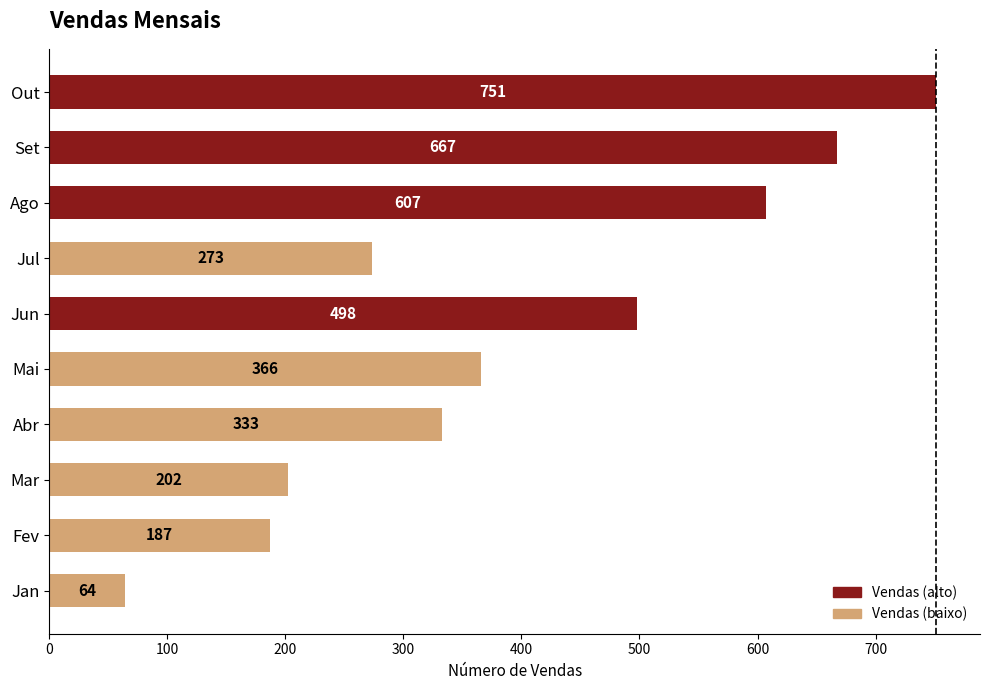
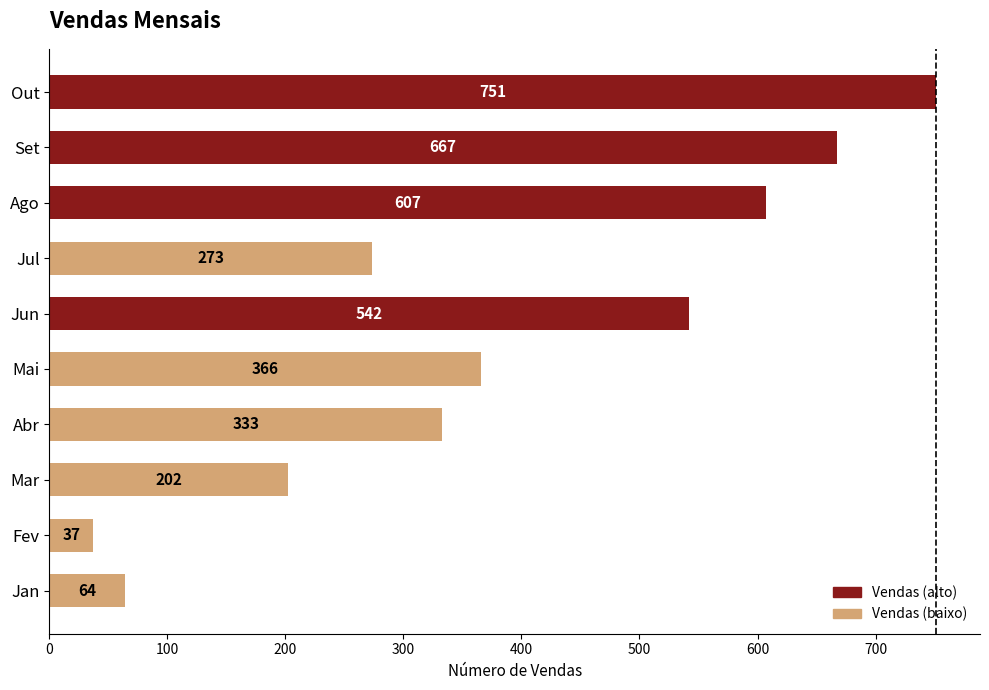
Jun: 498 -> 542
Fev: 187 -> 37
